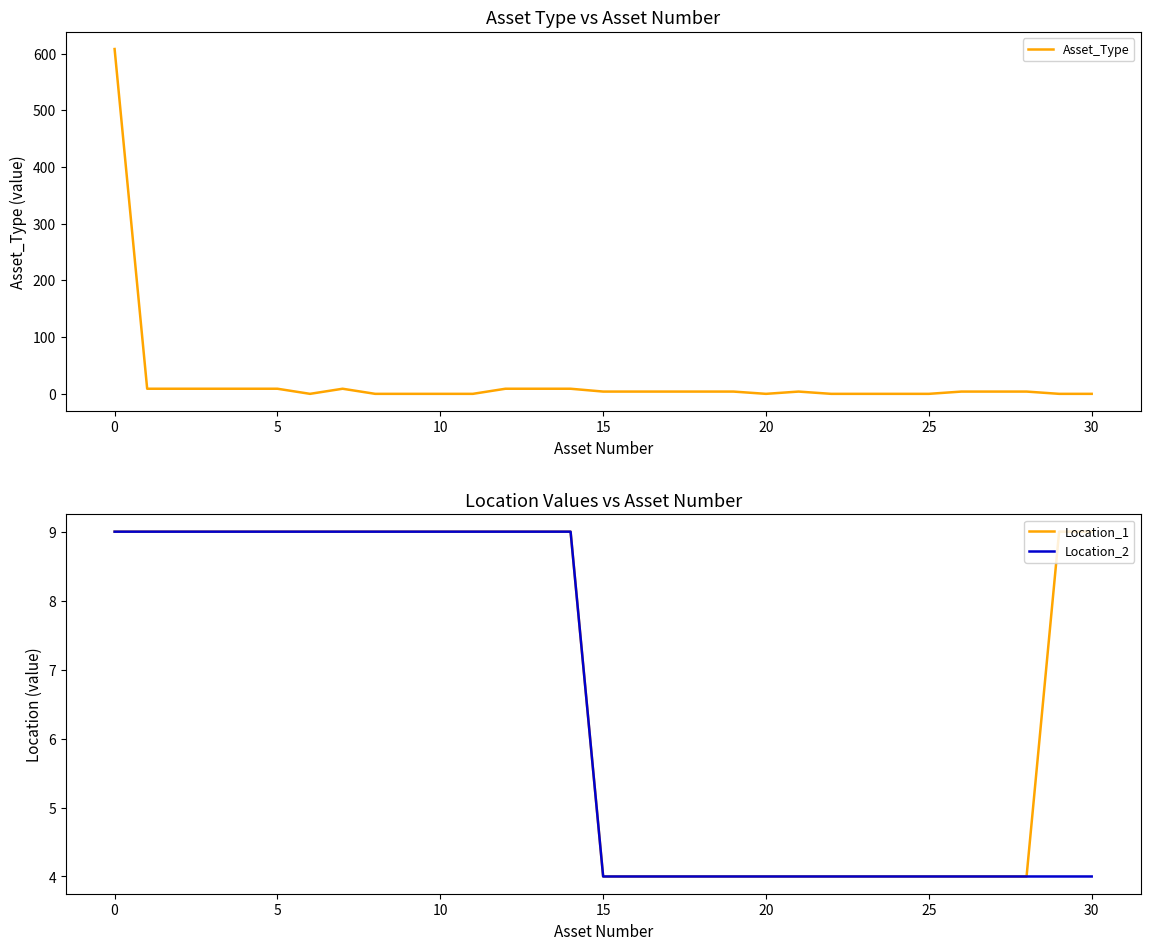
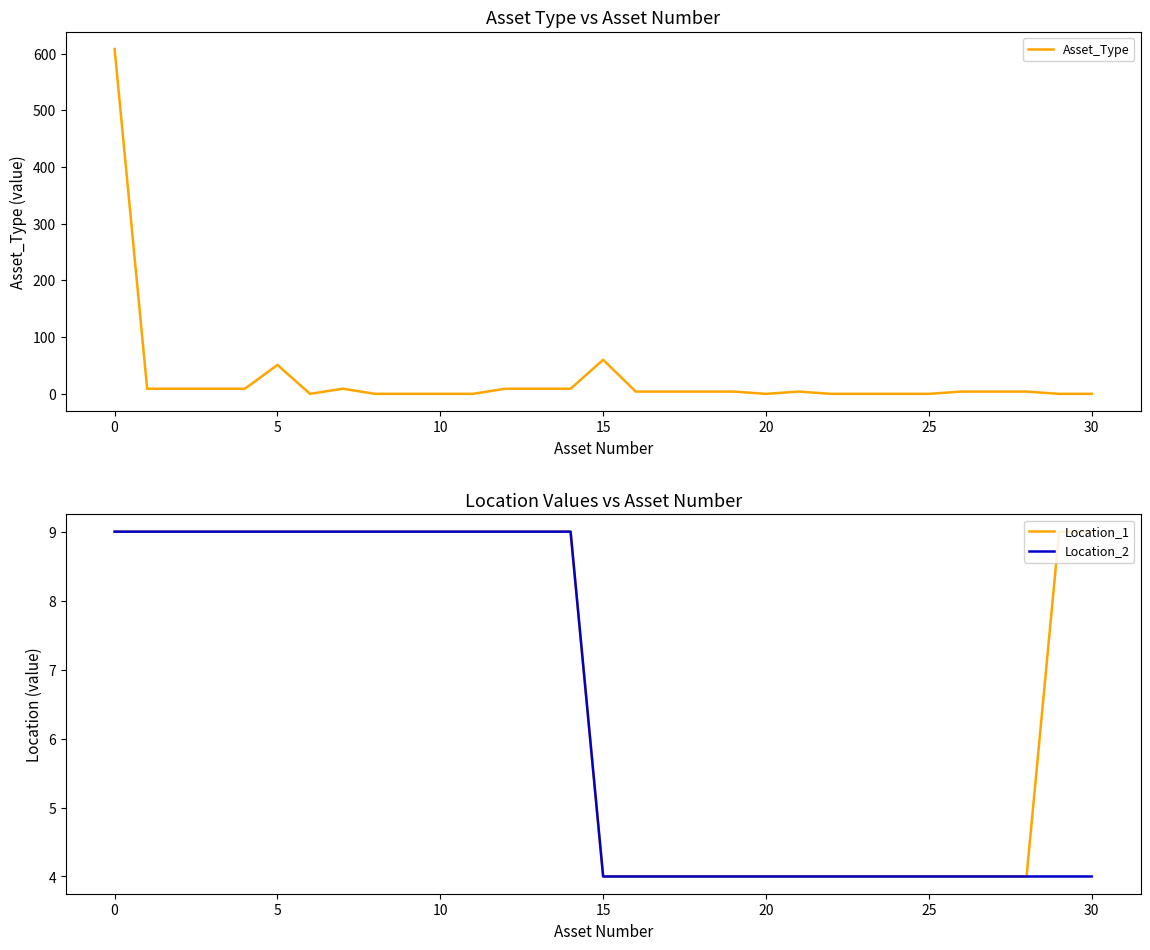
Asset Type vs Asset Number, 5: 10 -> 50
Asset Type vs Asset Number, 15: 0 -> 60
